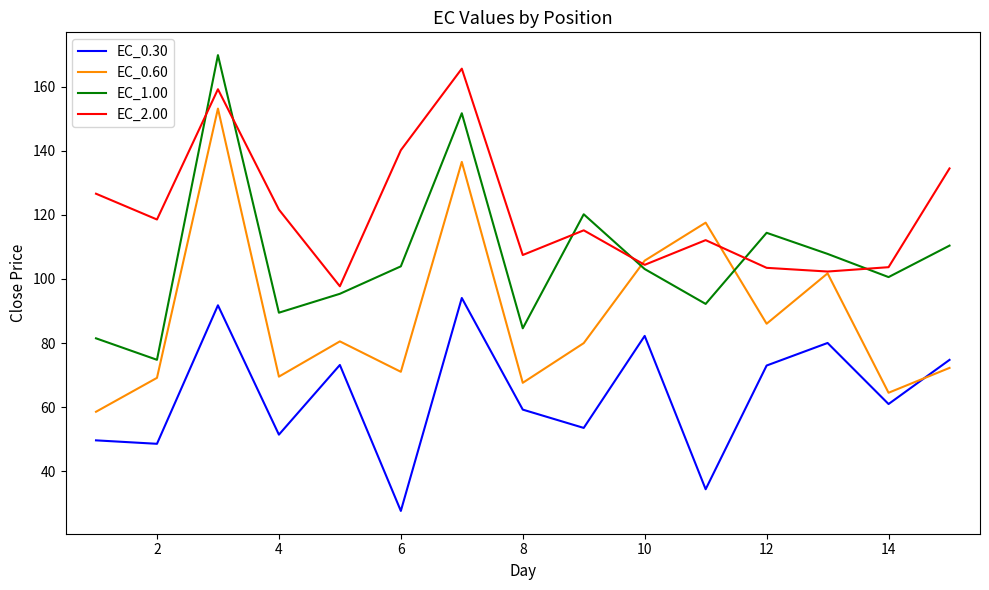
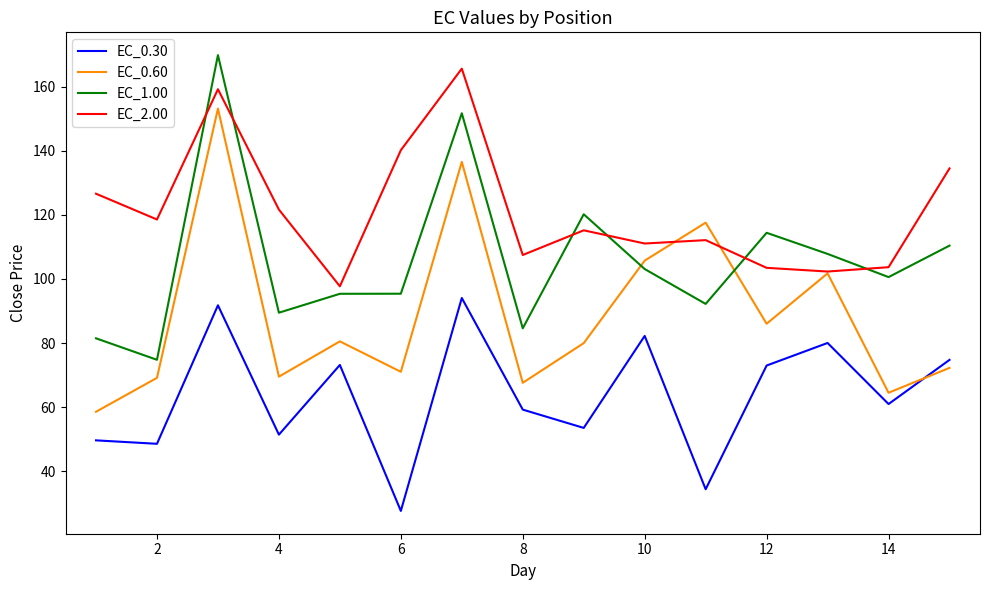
EC_1.00, 6: 104 -> 95
EC_2.00, 10: 104 -> 111
